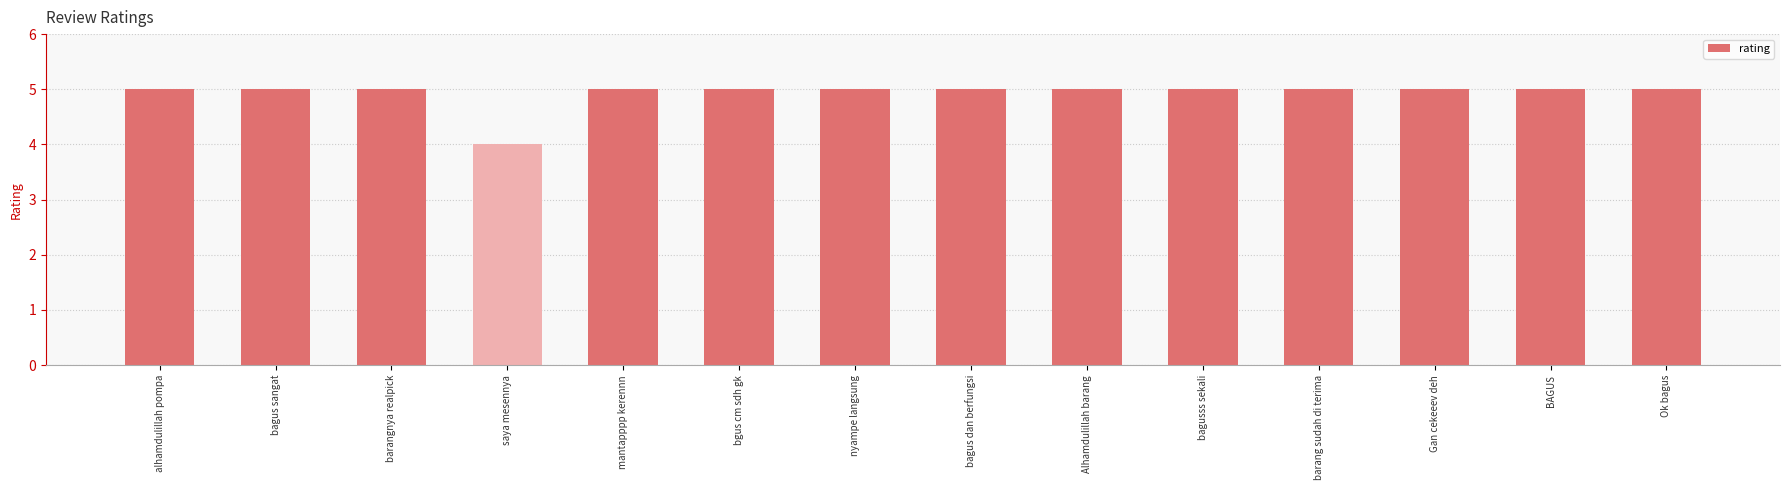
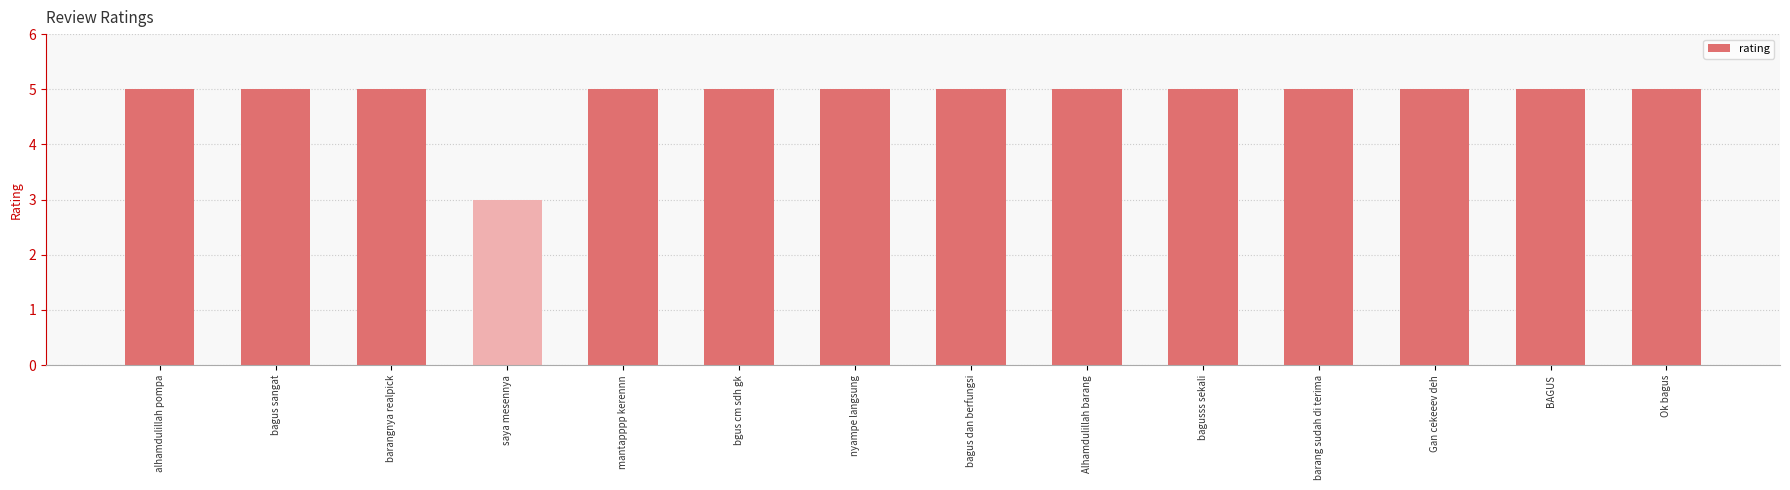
saya mesennya: 4 -> 3
